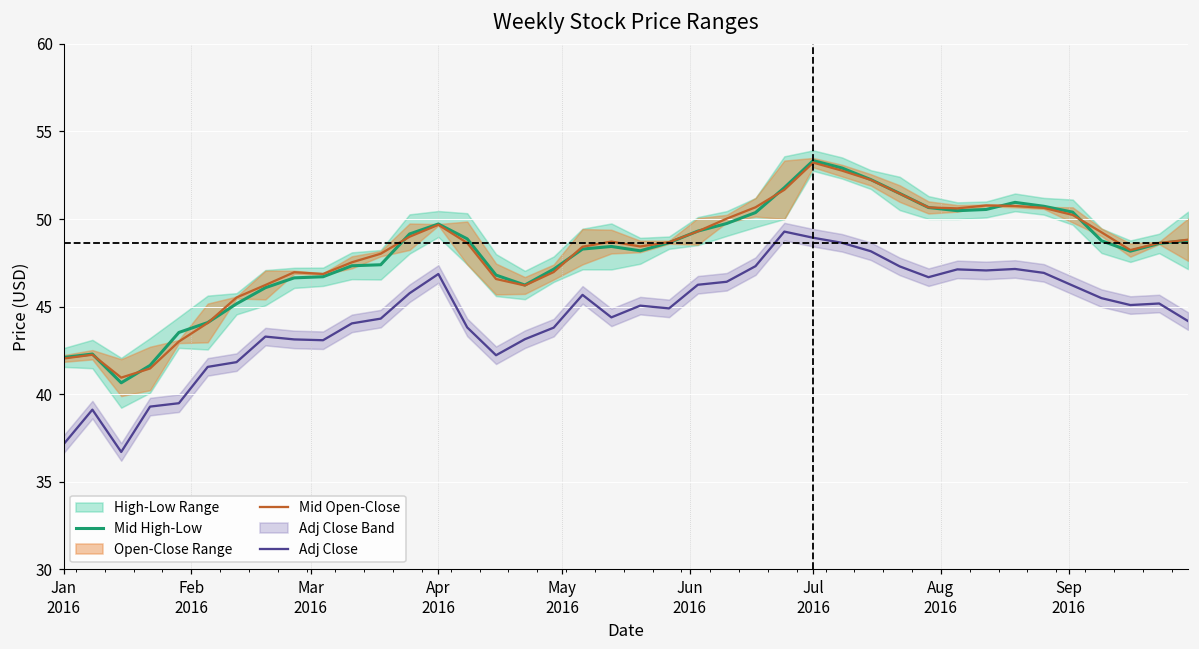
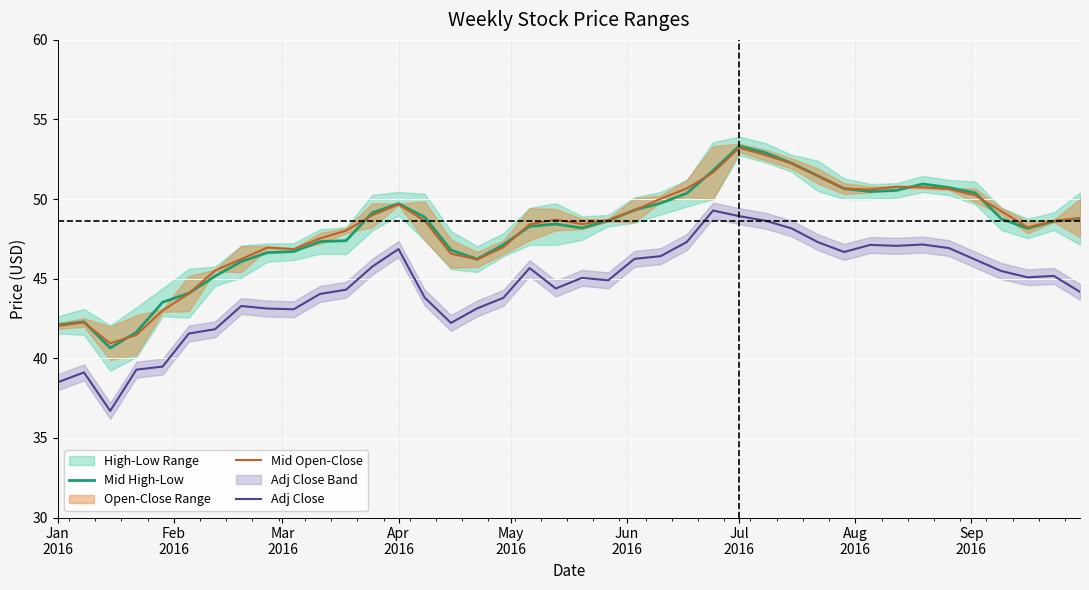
Adj Close, Jan 2016: 37.1 -> 38.5
